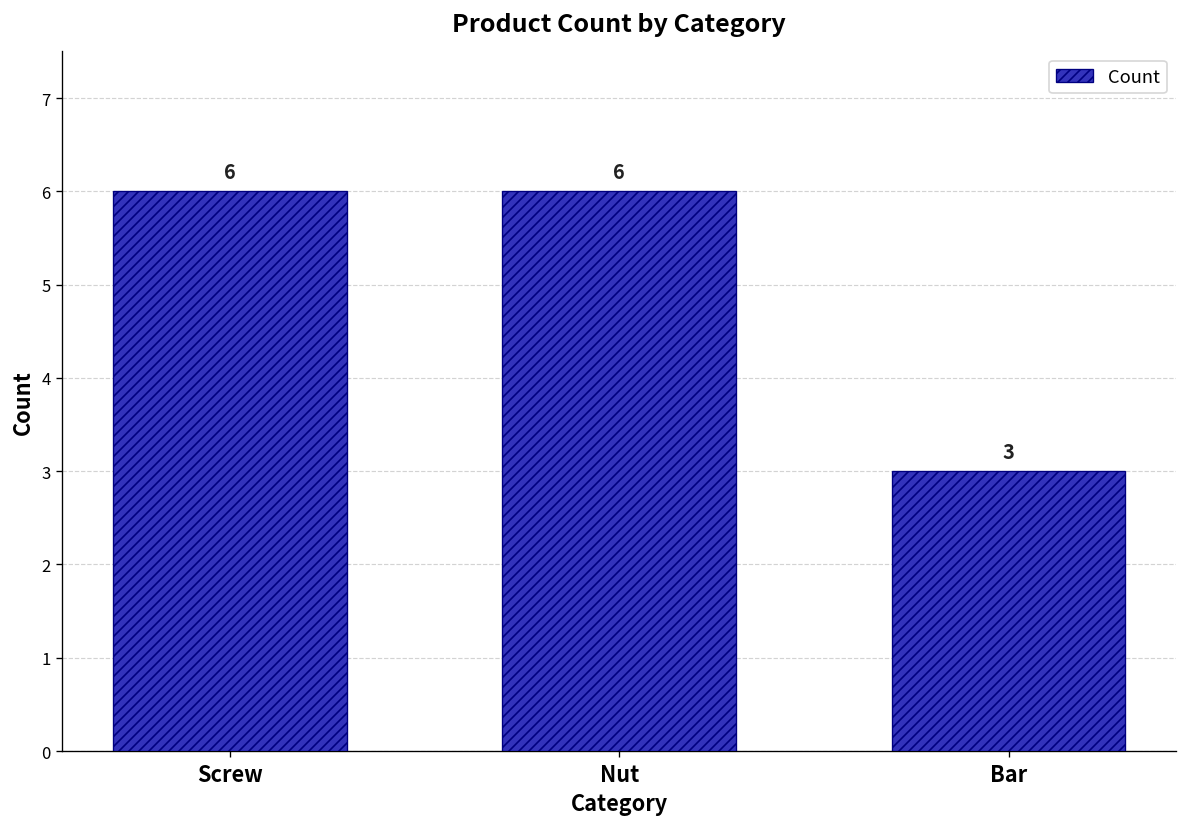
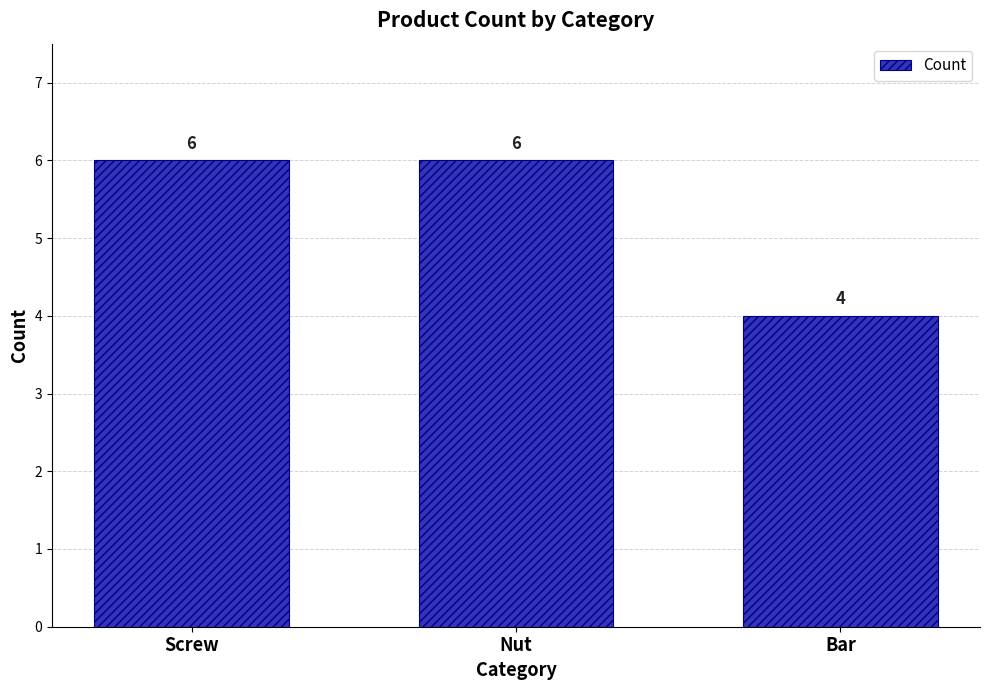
Bar: 3 -> 4
